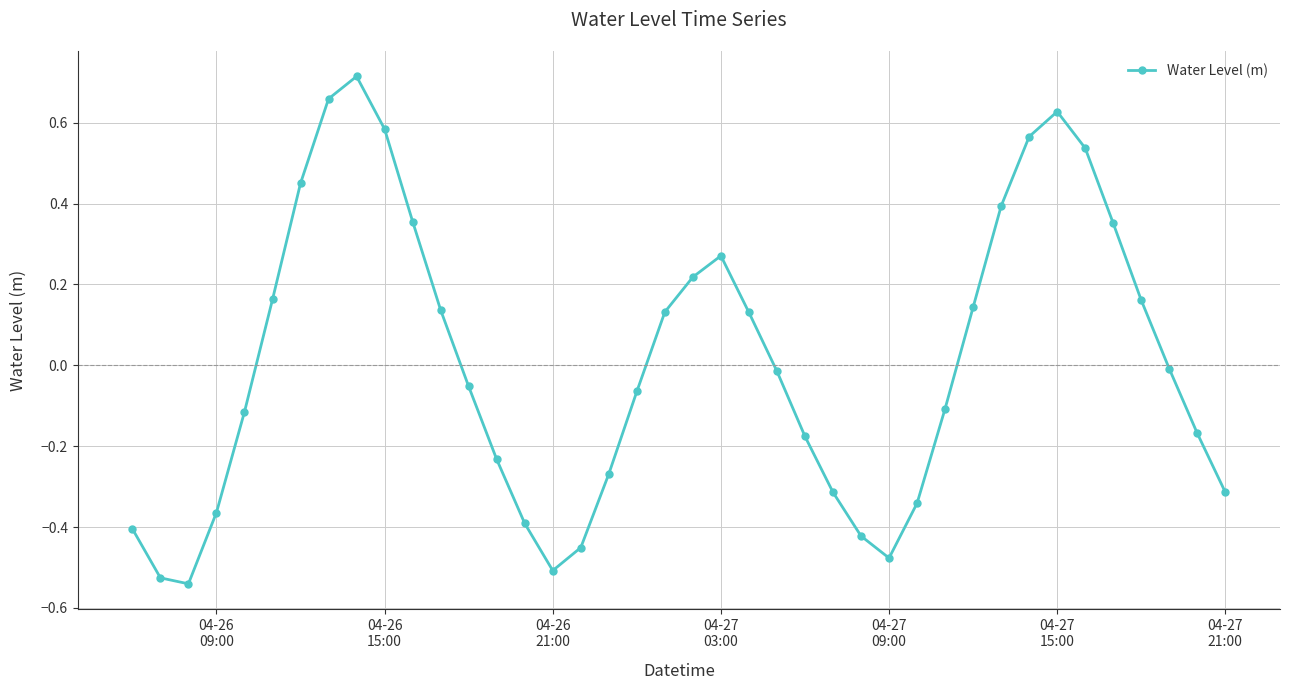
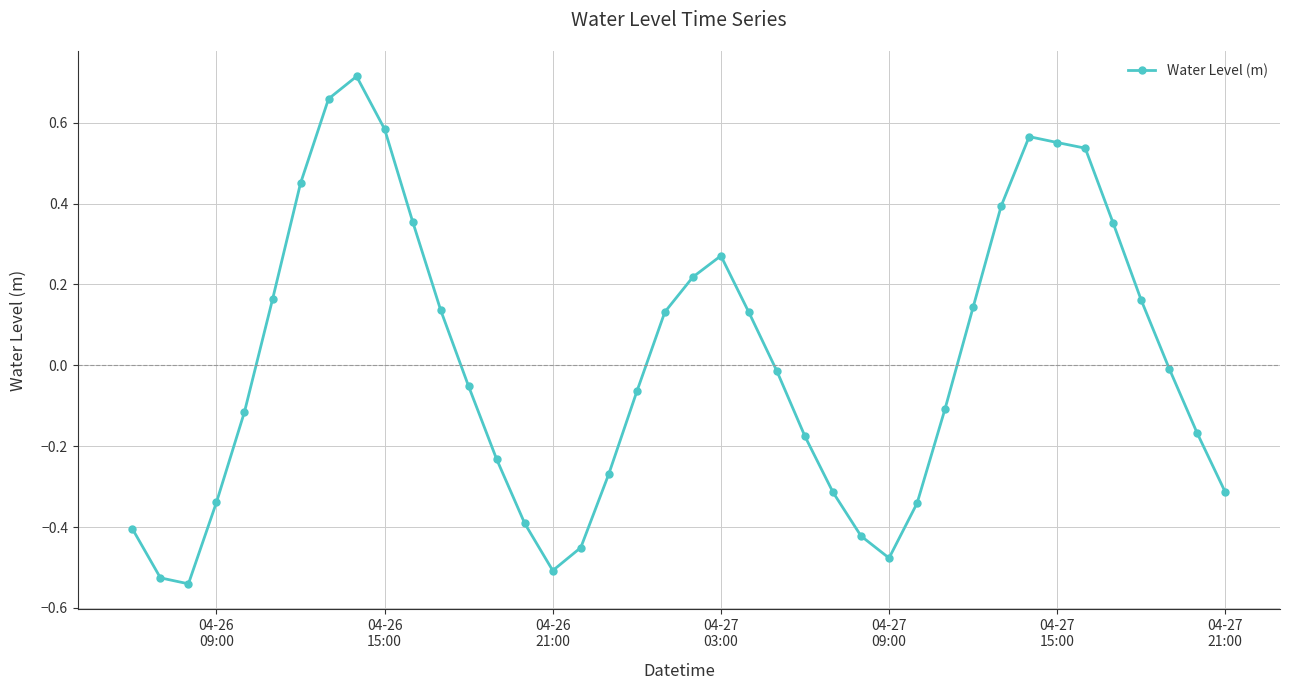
04-26 09:00: -0.36 -> -0.34
04-27 15:00: 0.63 -> 0.55
